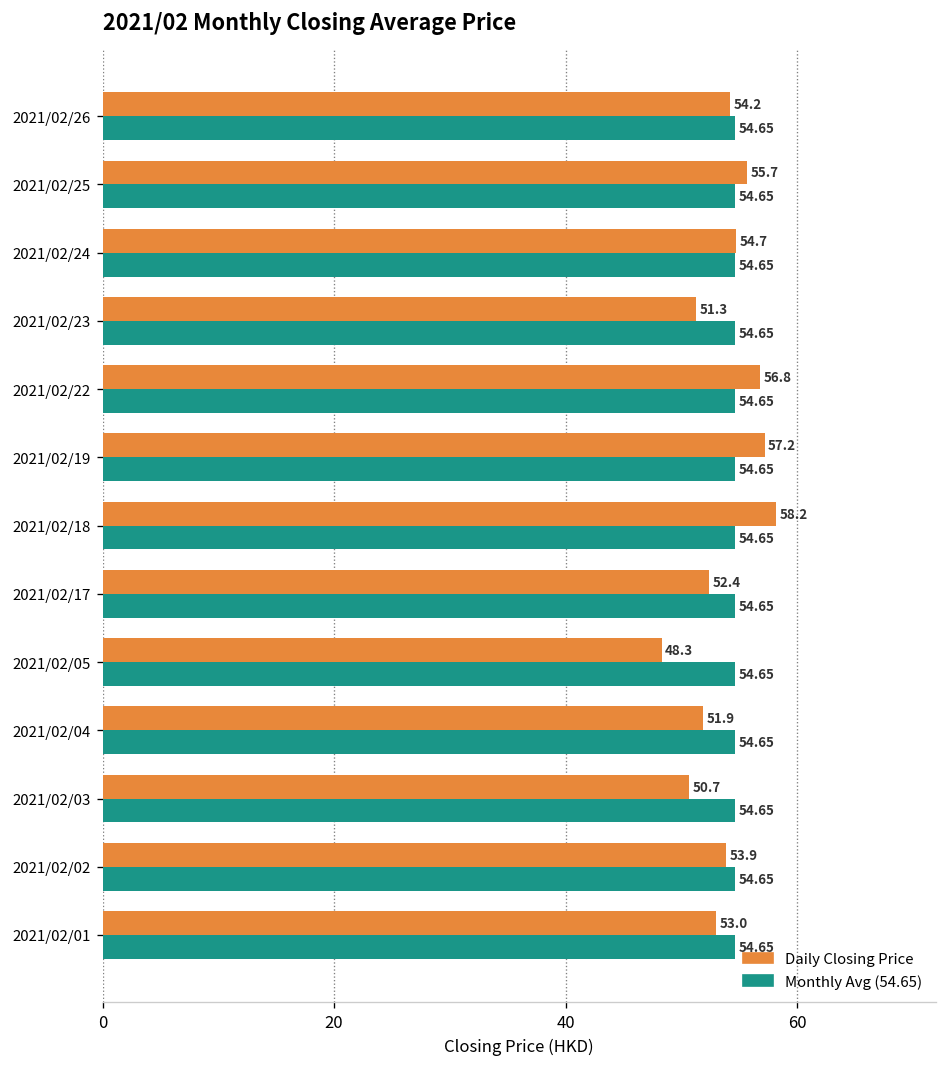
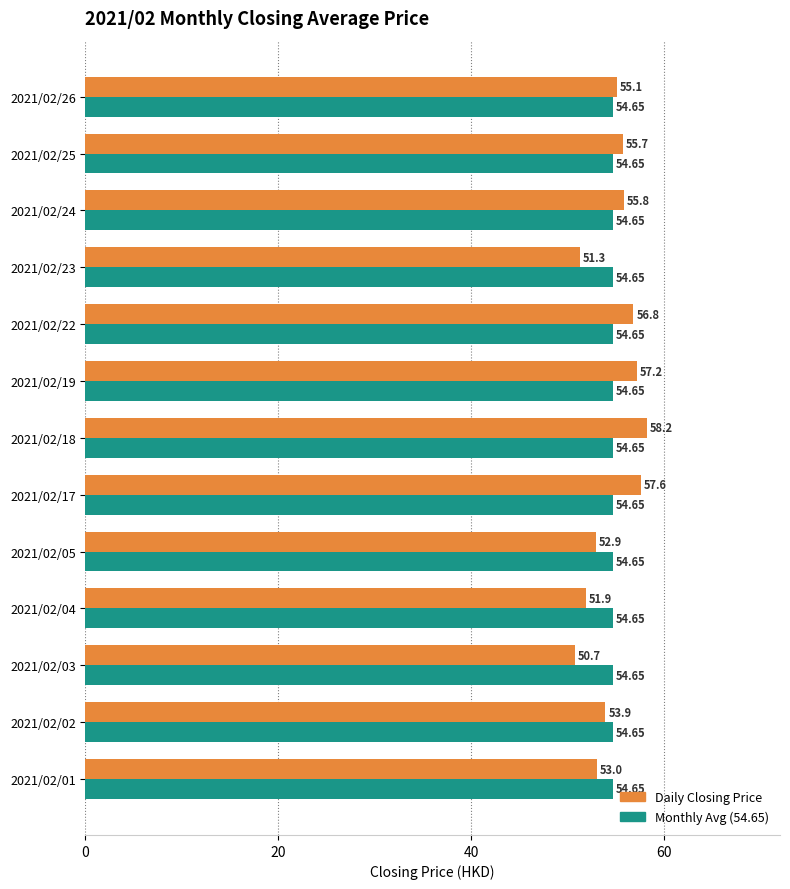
Daily Closing Price, 2021/02/26: 54.2 -> 55.1
Daily Closing Price, 2021/02/24: 54.7 -> 55.8
Daily Closing Price, 2021/02/17: 52.4 -> 57.6
Daily Closing Price, 2021/02/05: 48.3 -> 52.9
